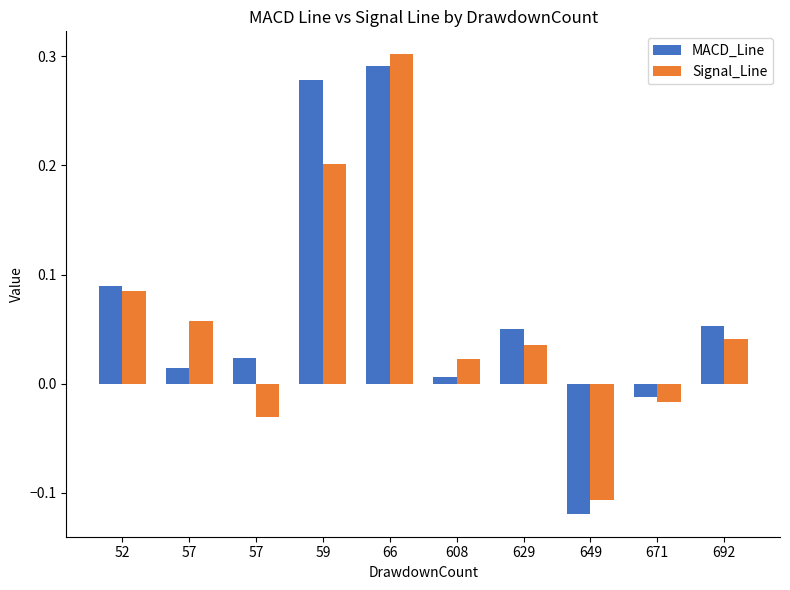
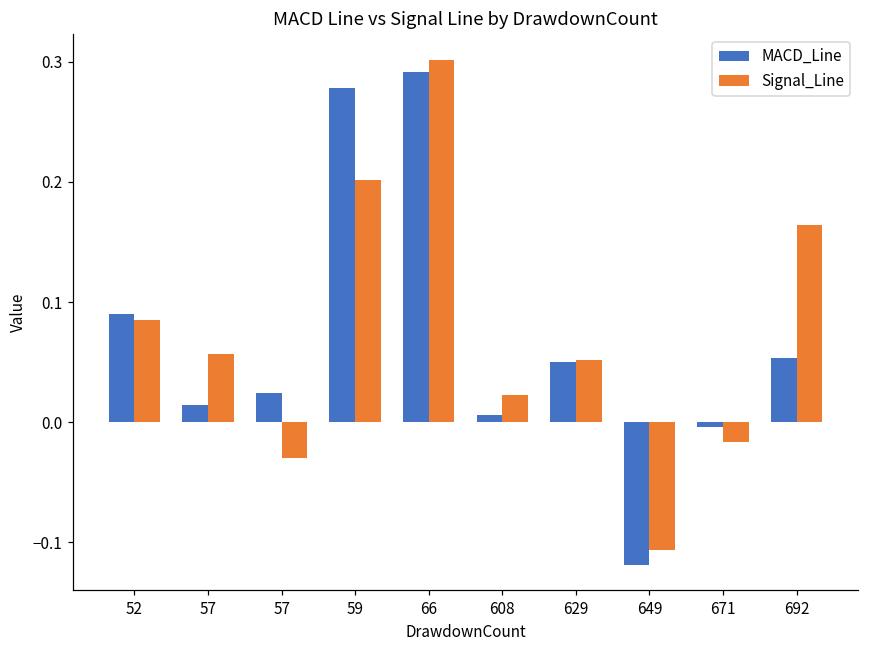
Signal_Line, 629: 0.035 -> 0.052
MACD_Line, 671: -0.012 -> -0.004
Signal_Line, 692: 0.041 -> 0.164
